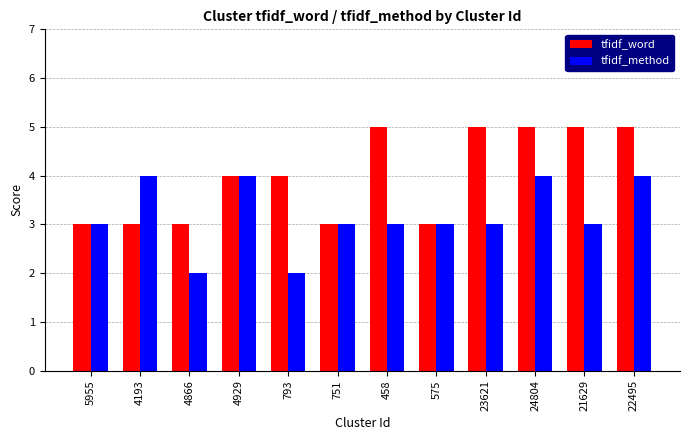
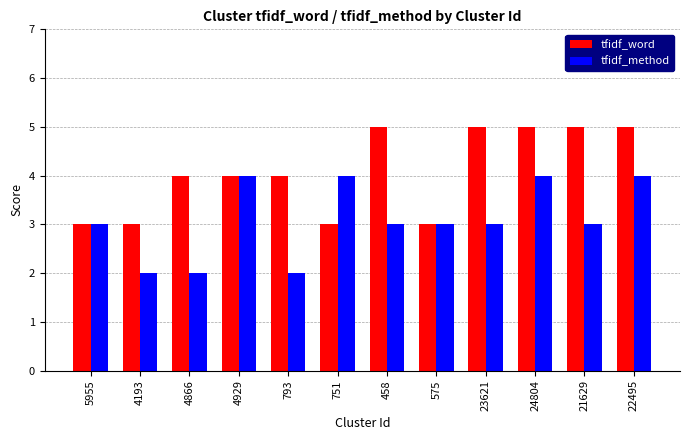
tfidf_method, 4193: 4 -> 2
tfidf_word, 4866: 3 -> 4
tfidf_method, 751: 3 -> 4
